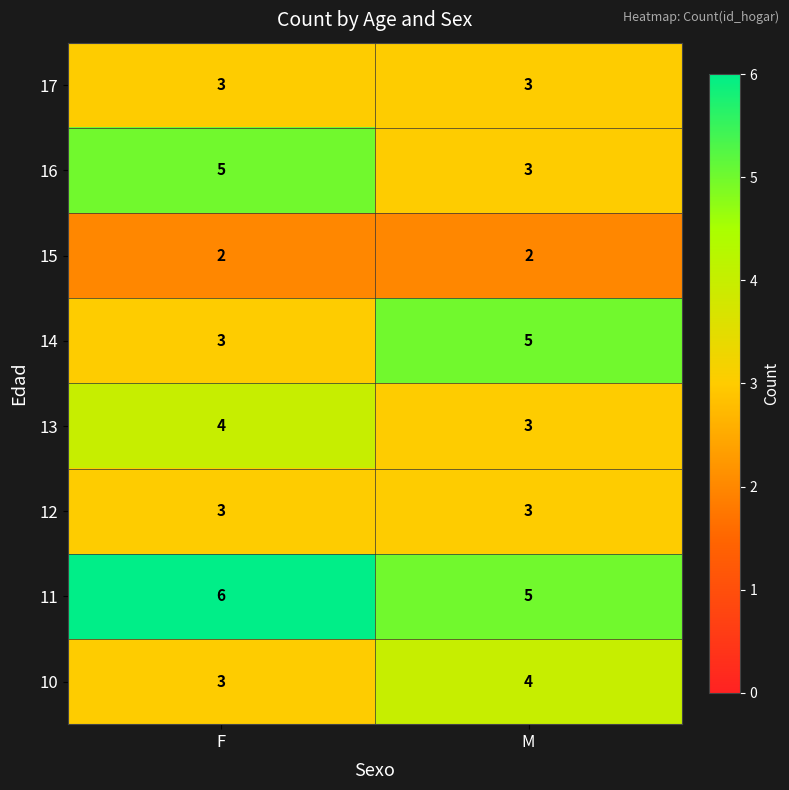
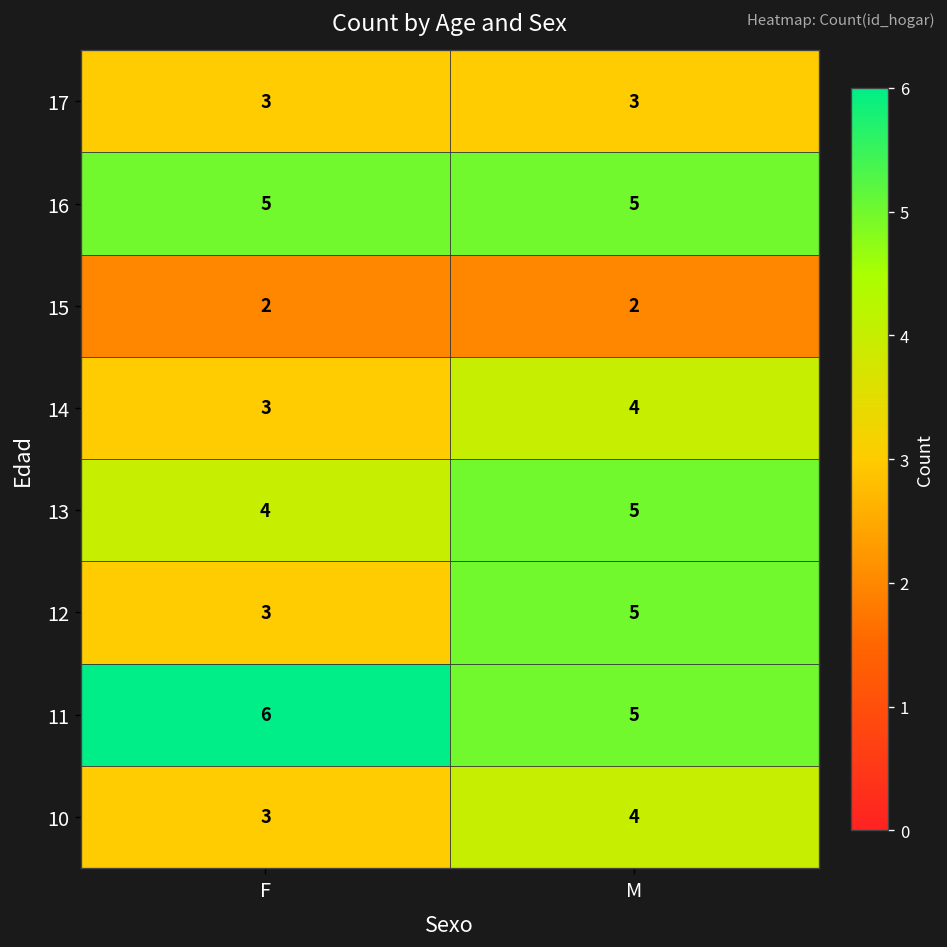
16, M: 3 -> 5
14, M: 5 -> 4
13, M: 3 -> 5
12, M: 3 -> 5
